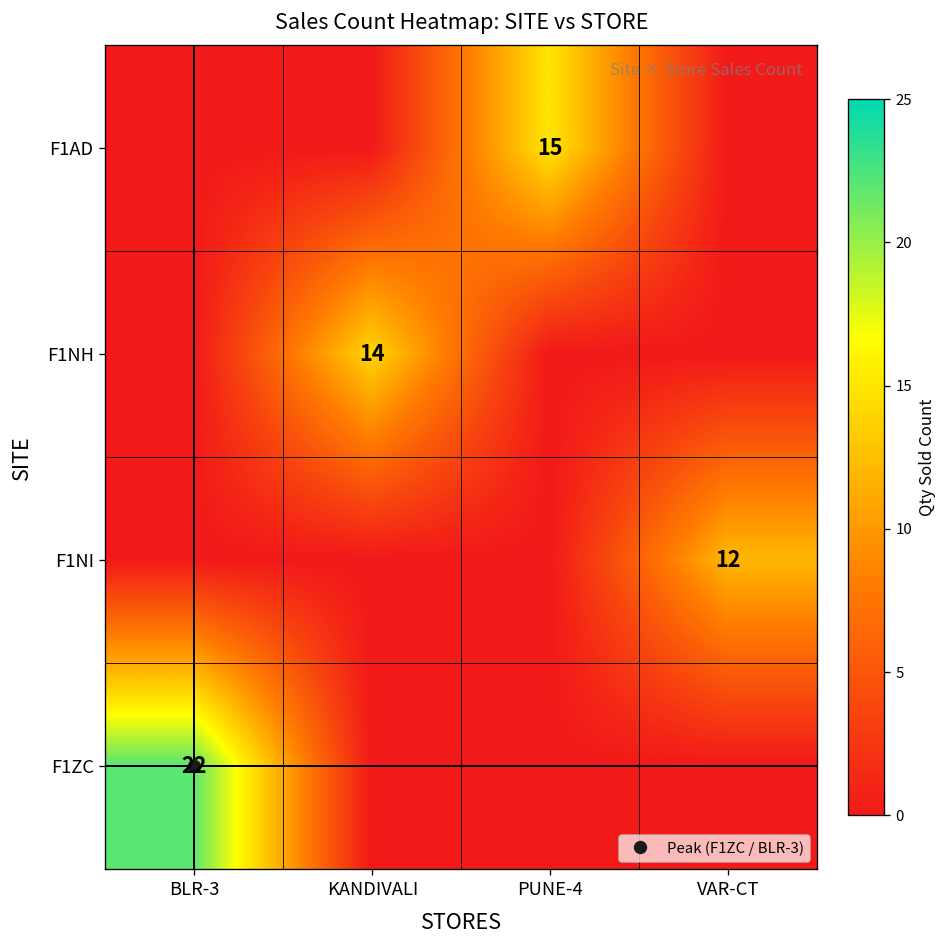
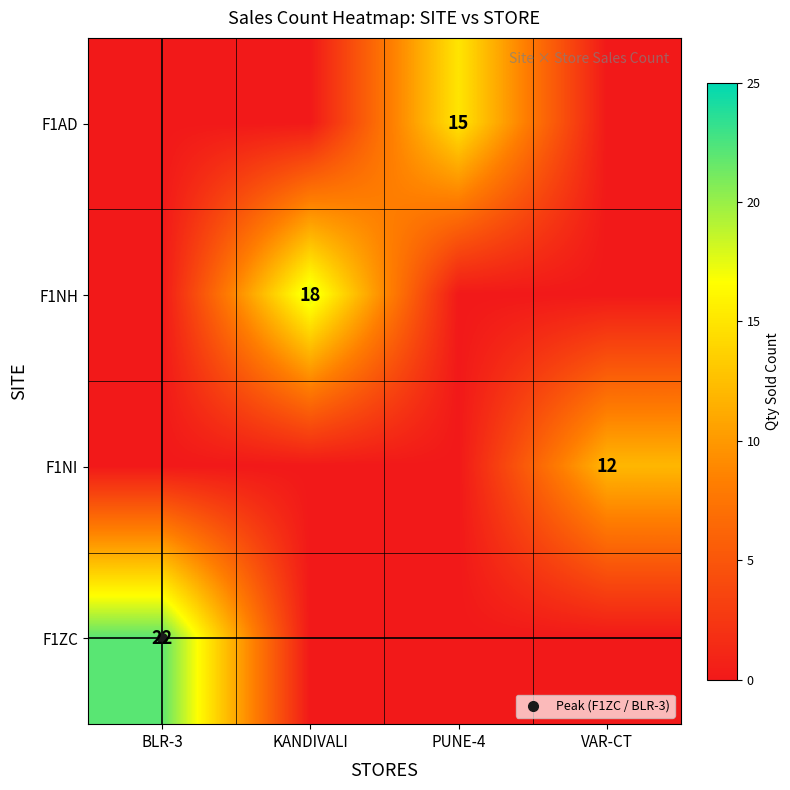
F1NH, KANDIVALI: 14 -> 18
